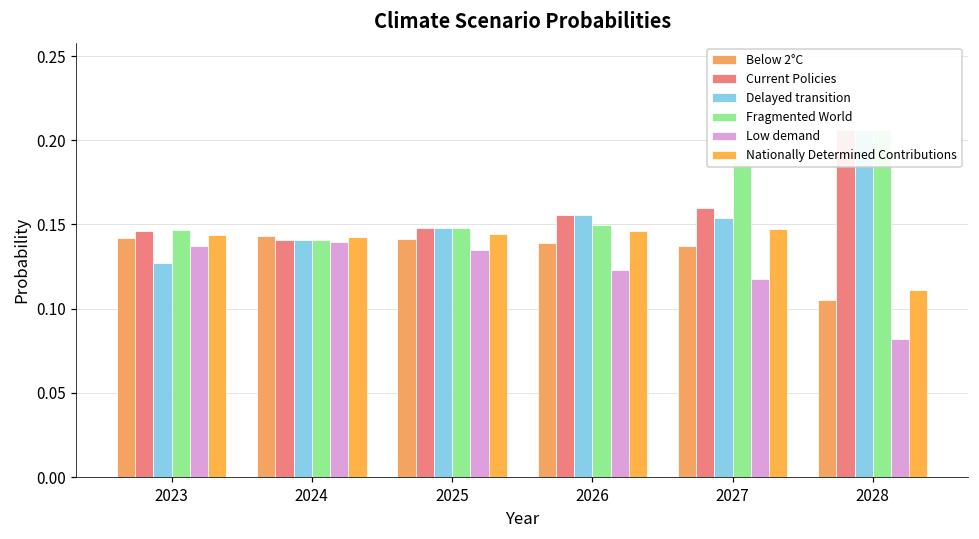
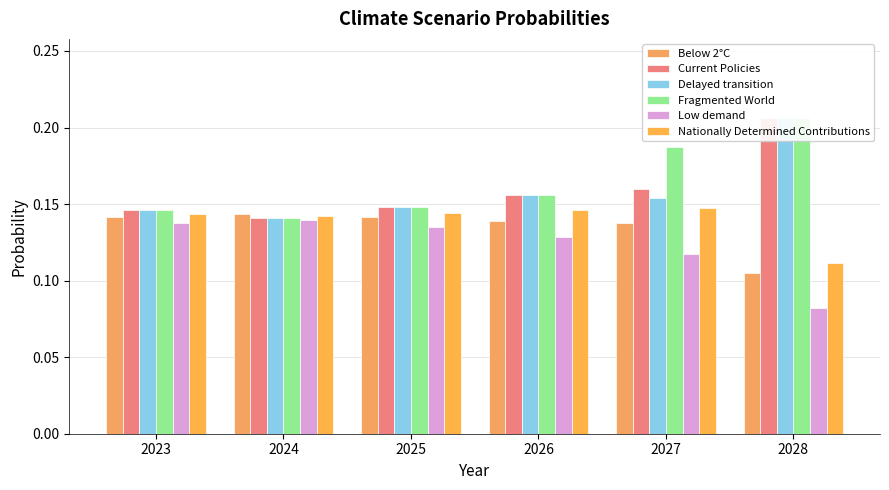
Delayed transition, 2023: 0.127 -> 0.146
Fragmented World, 2026: 0.150 -> 0.156
Low demand, 2026: 0.123 -> 0.129
